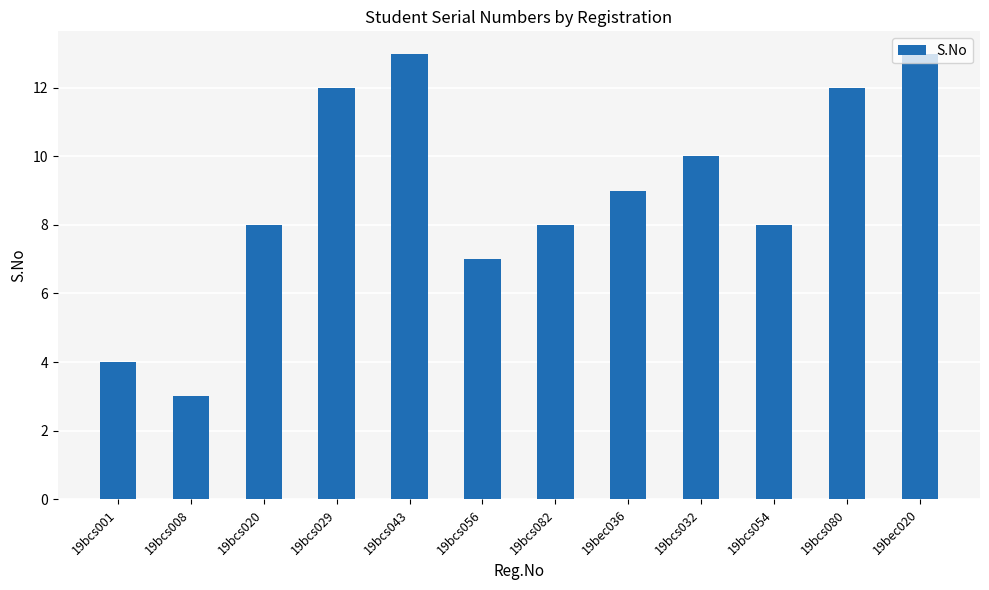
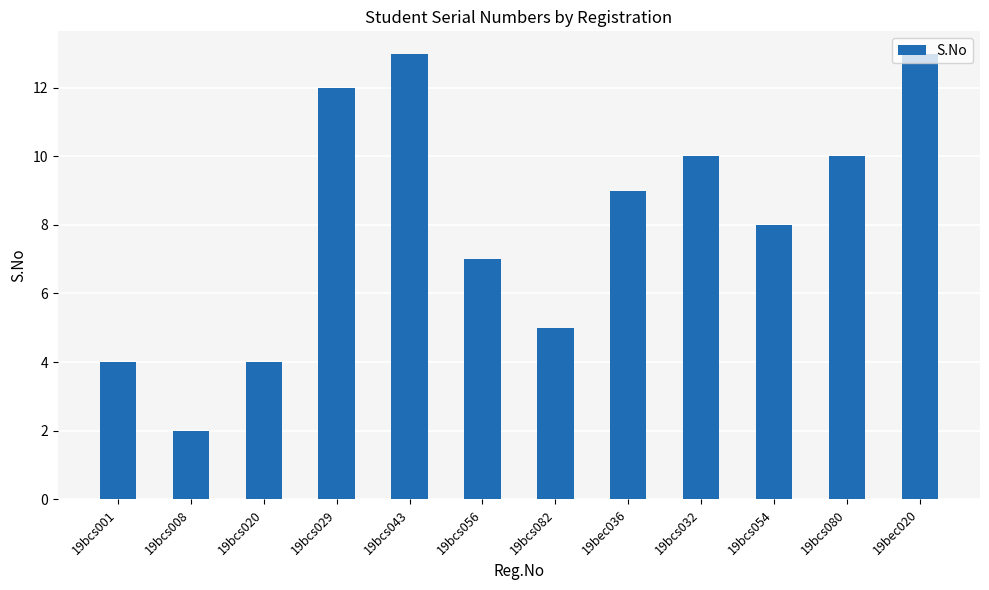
19bcs008: 3 -> 2
19bcs020: 8 -> 4
19bcs082: 8 -> 5
19bcs080: 12 -> 10
